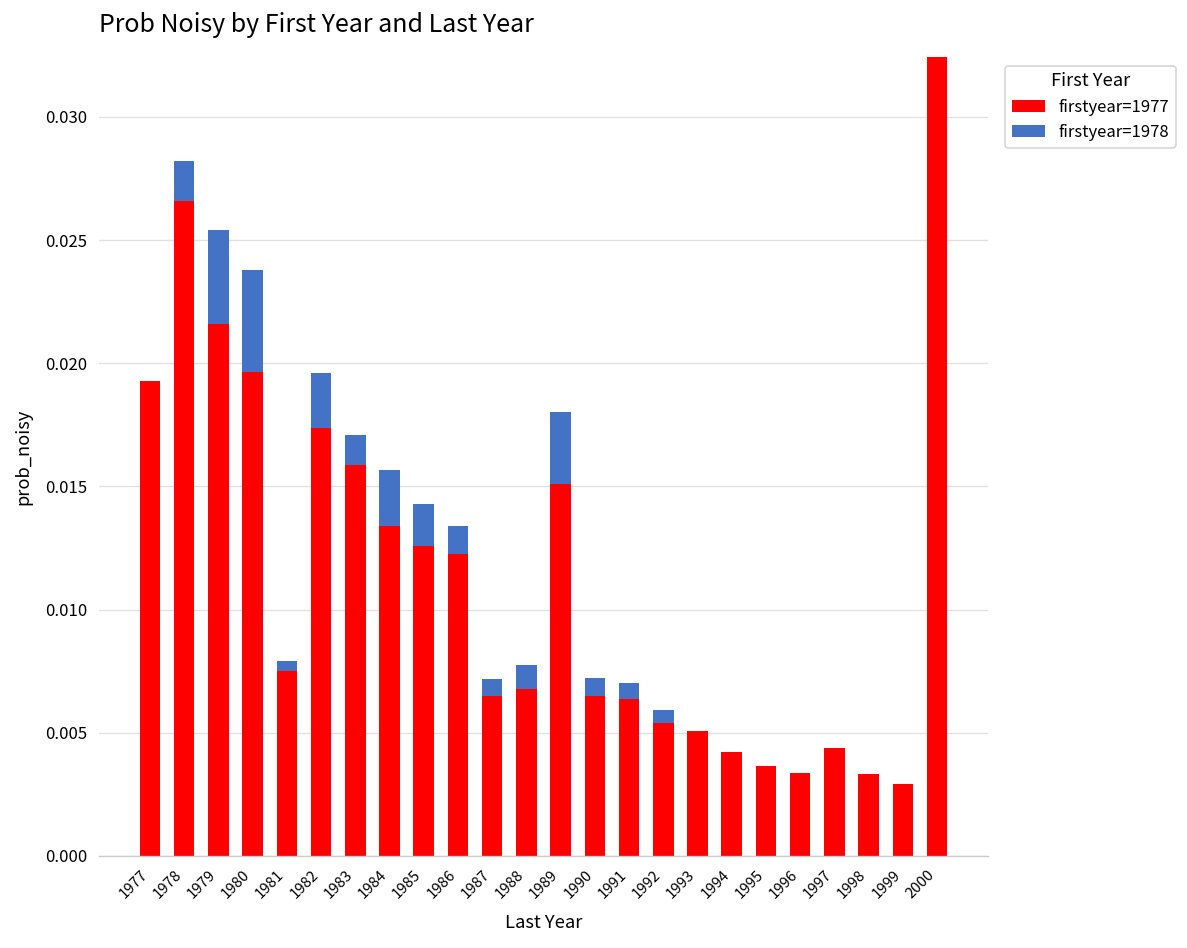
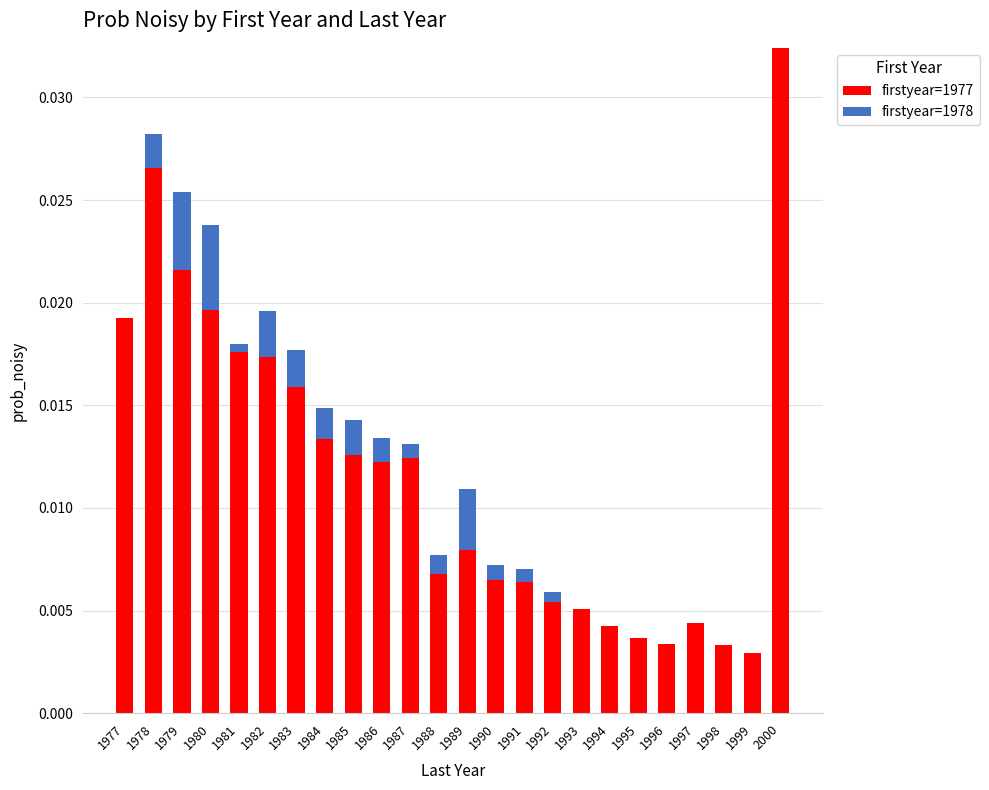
firstyear=1977, 1981: 0.0075 -> 0.0176
firstyear=1978, 1983: 0.0012 -> 0.0018
firstyear=1978, 1984: 0.0023 -> 0.0015
firstyear=1977, 1987: 0.0065 -> 0.0124
firstyear=1977, 1989: 0.0151 -> 0.0080
